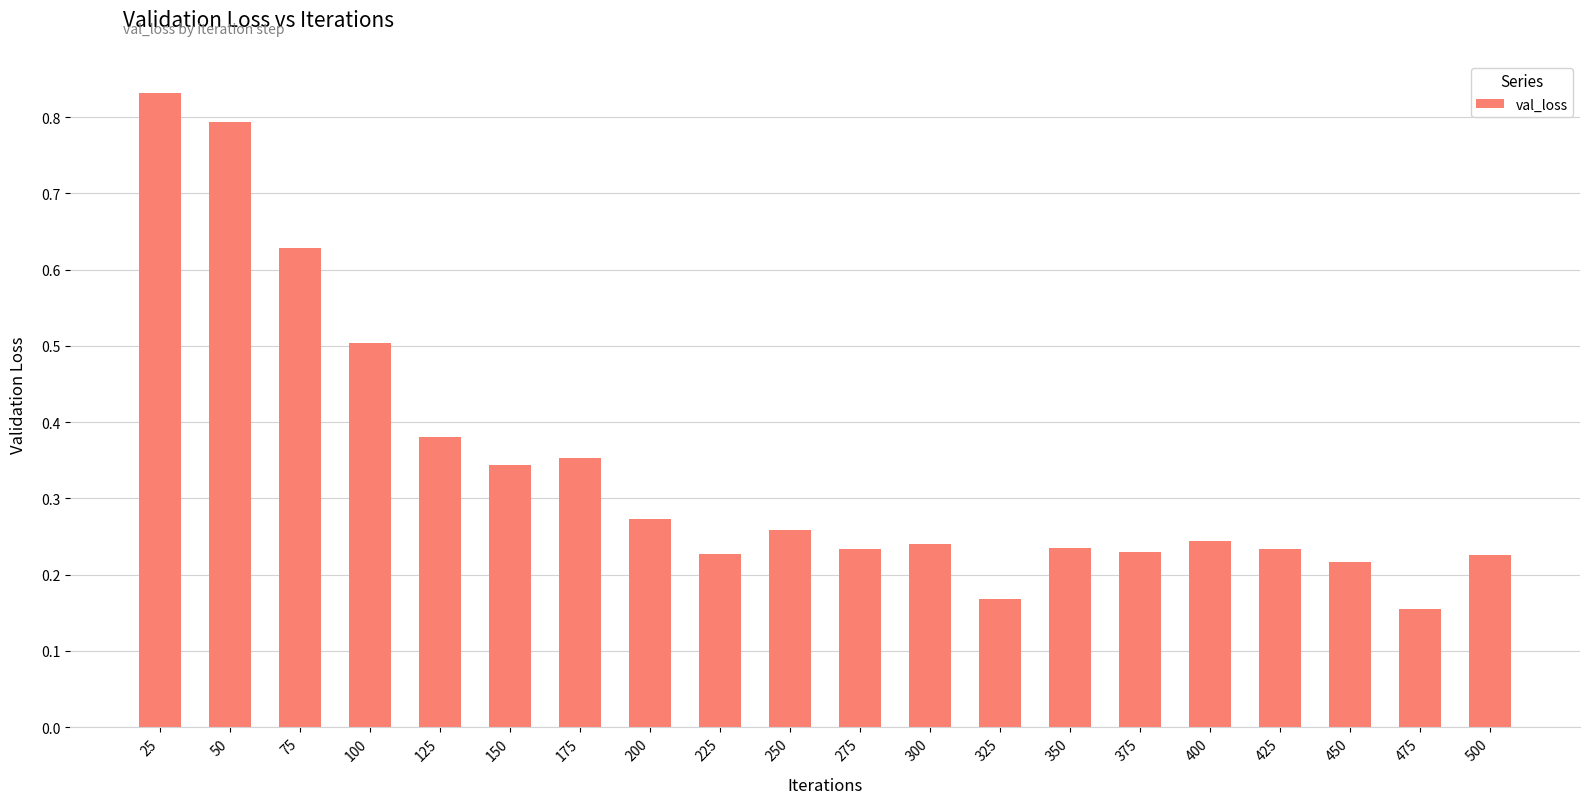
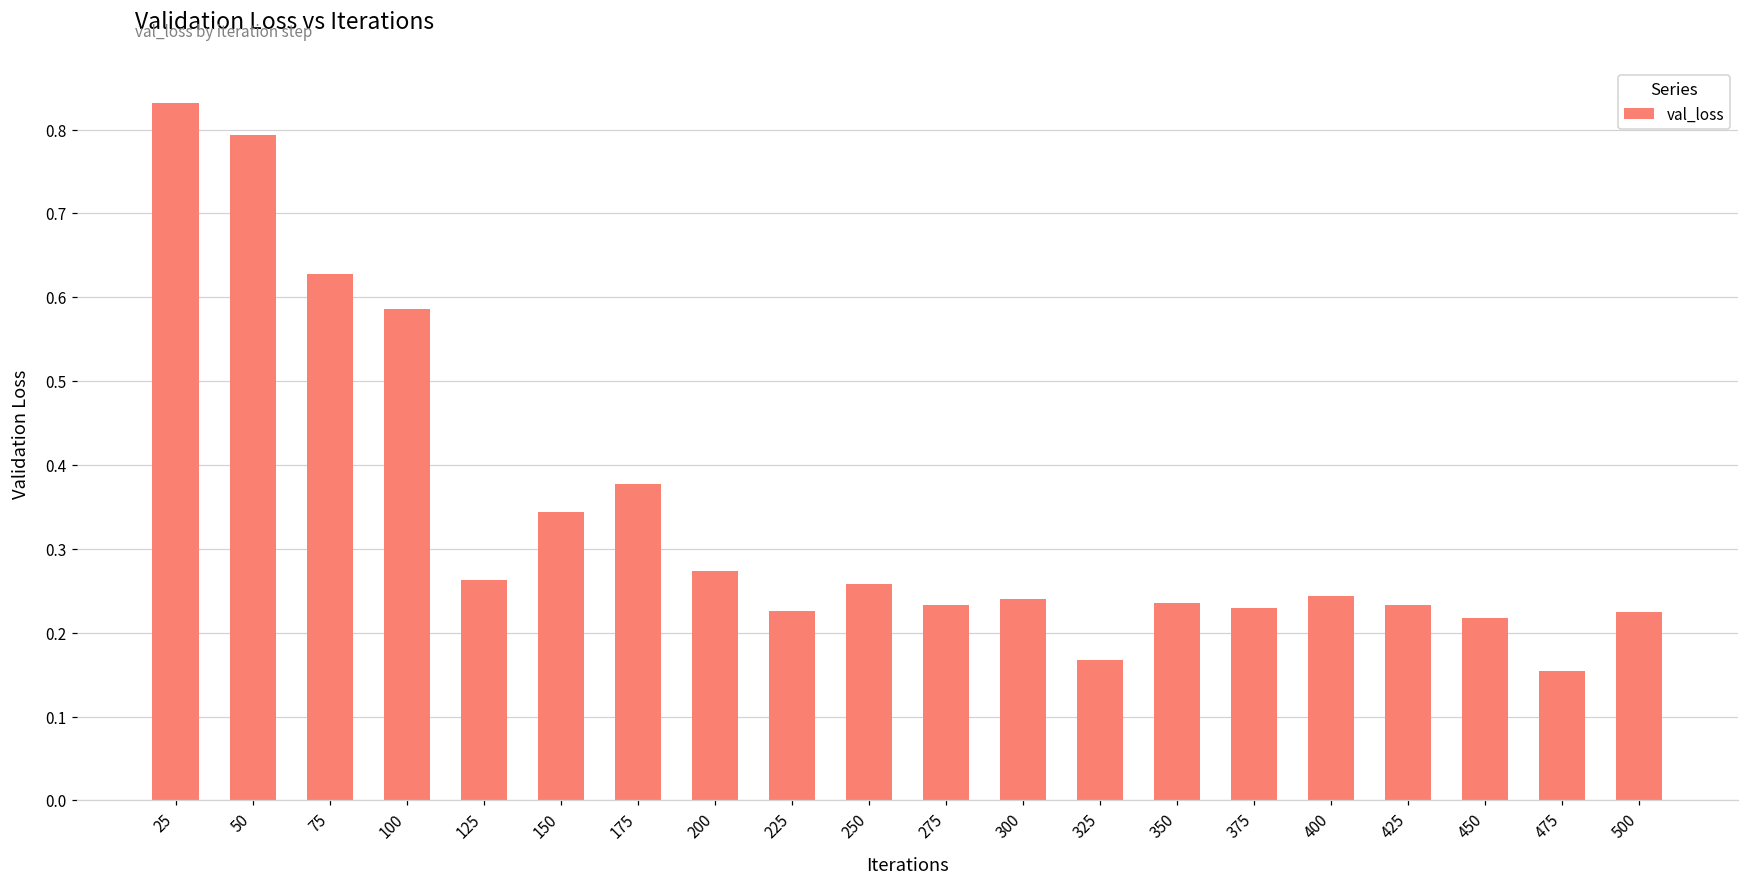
100: 0.50 -> 0.59
125: 0.38 -> 0.26
175: 0.35 -> 0.38
